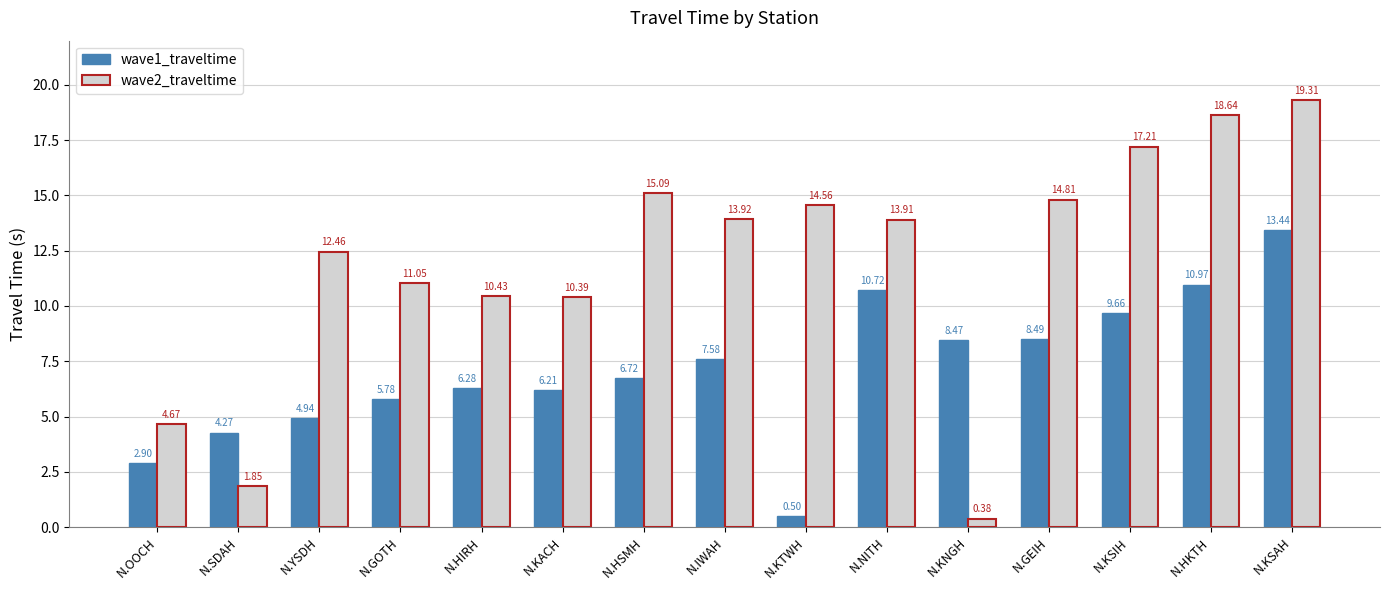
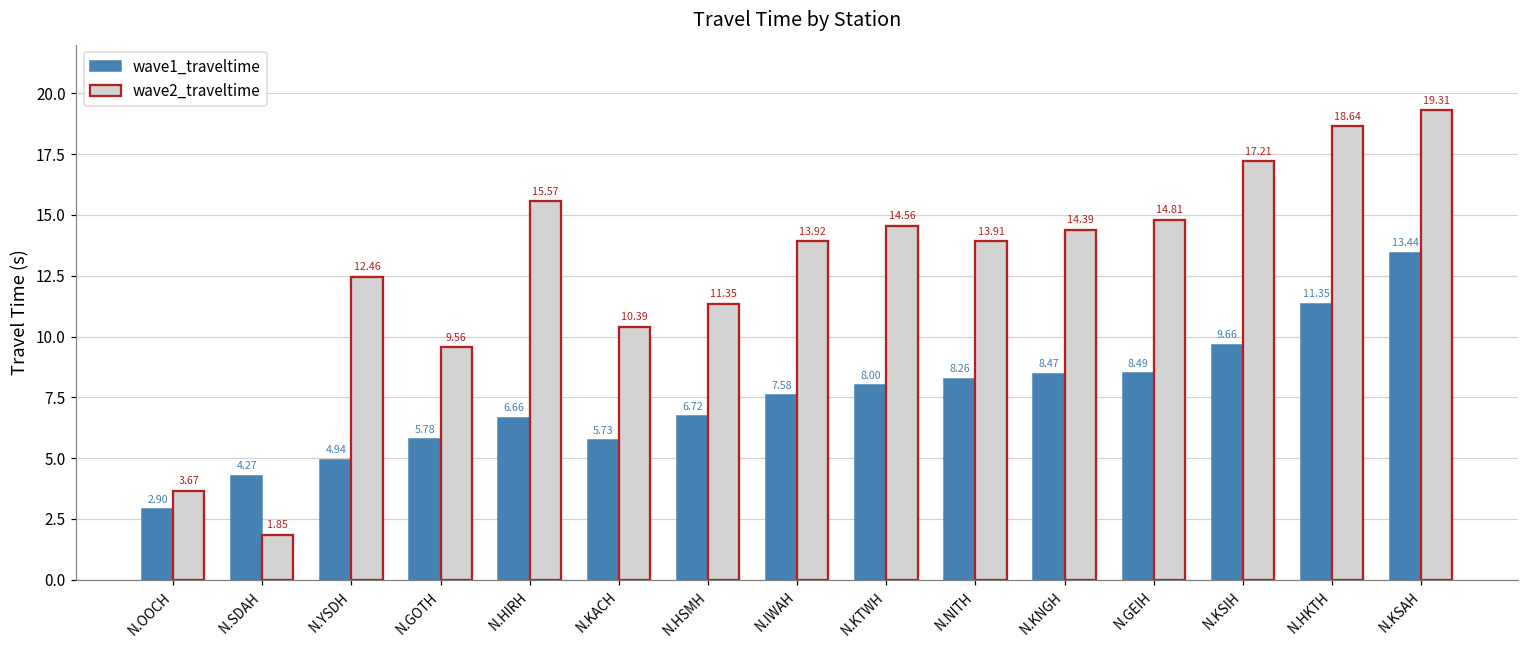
wave2_traveltime, N.OOCH: 4.67 -> 3.67
wave2_traveltime, N.GOTH: 11.05 -> 9.56
wave1_traveltime, N.HIRH: 6.28 -> 6.66
wave2_traveltime, N.HIRH: 10.43 -> 15.57
wave1_traveltime, N.KACH: 6.21 -> 5.73
wave2_traveltime, N.HSMH: 15.09 -> 11.35
wave1_traveltime, N.KTWH: 0.50 -> 8.00
wave1_traveltime, N.NITH: 10.72 -> 8.26
wave2_traveltime, N.KNGH: 0.38 -> 14.39
wave1_traveltime, N.HKTH: 10.97 -> 11.35
